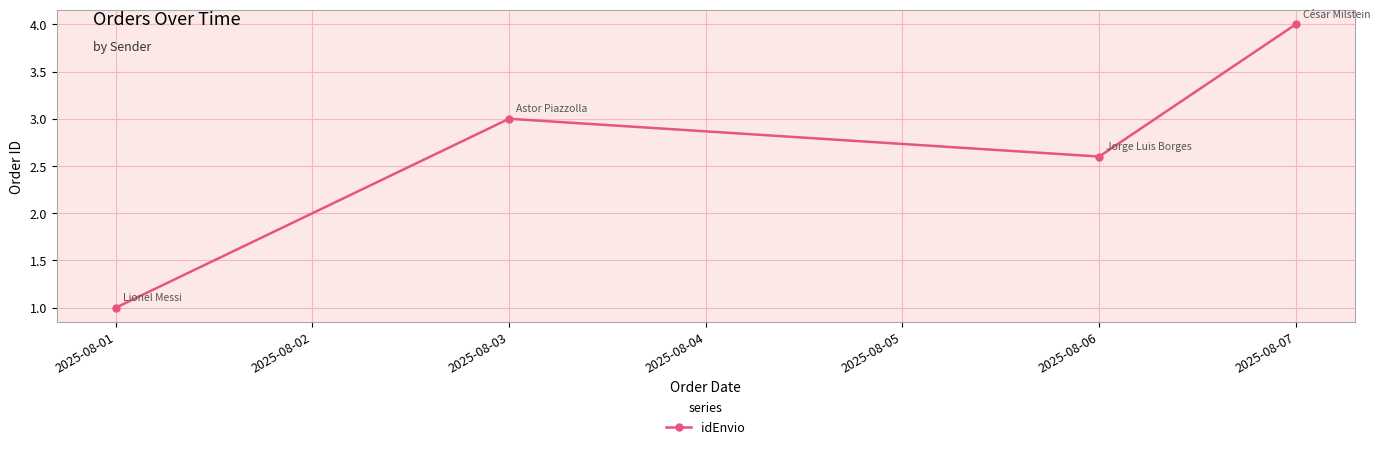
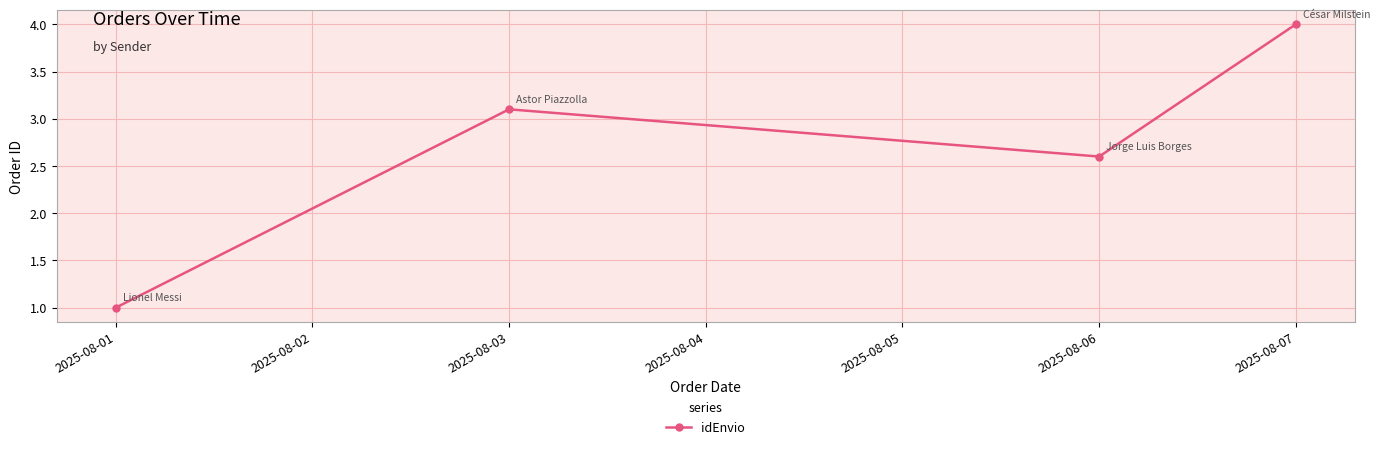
2025-08-03: 3.0 -> 3.1
